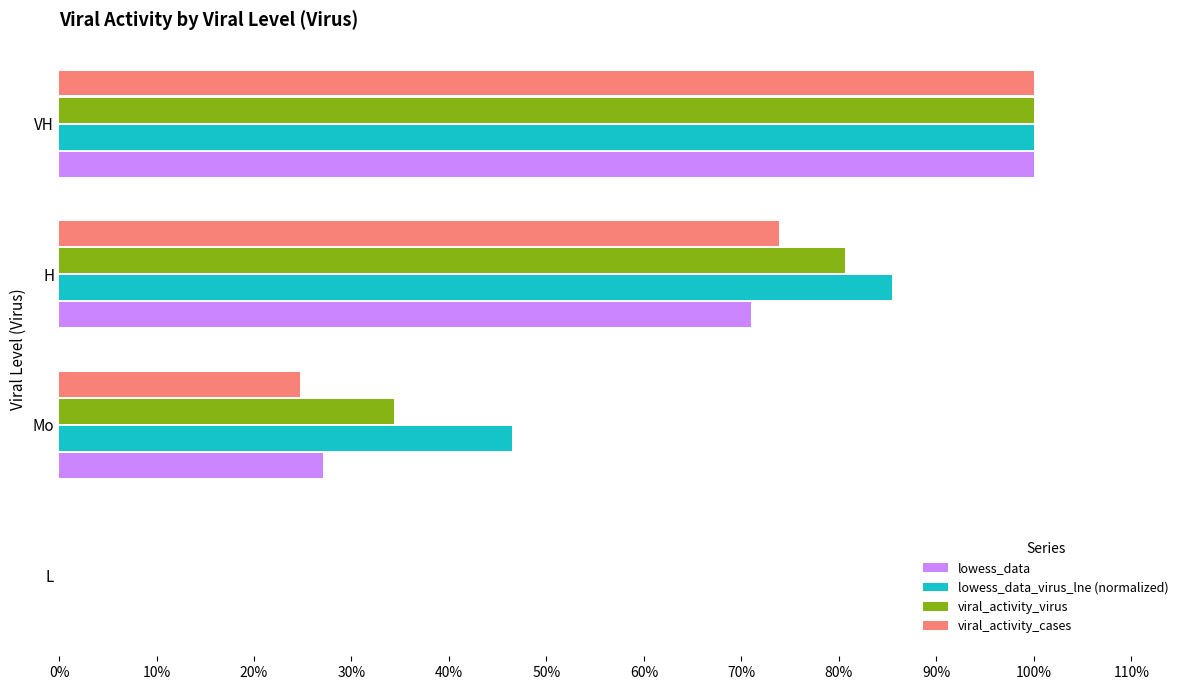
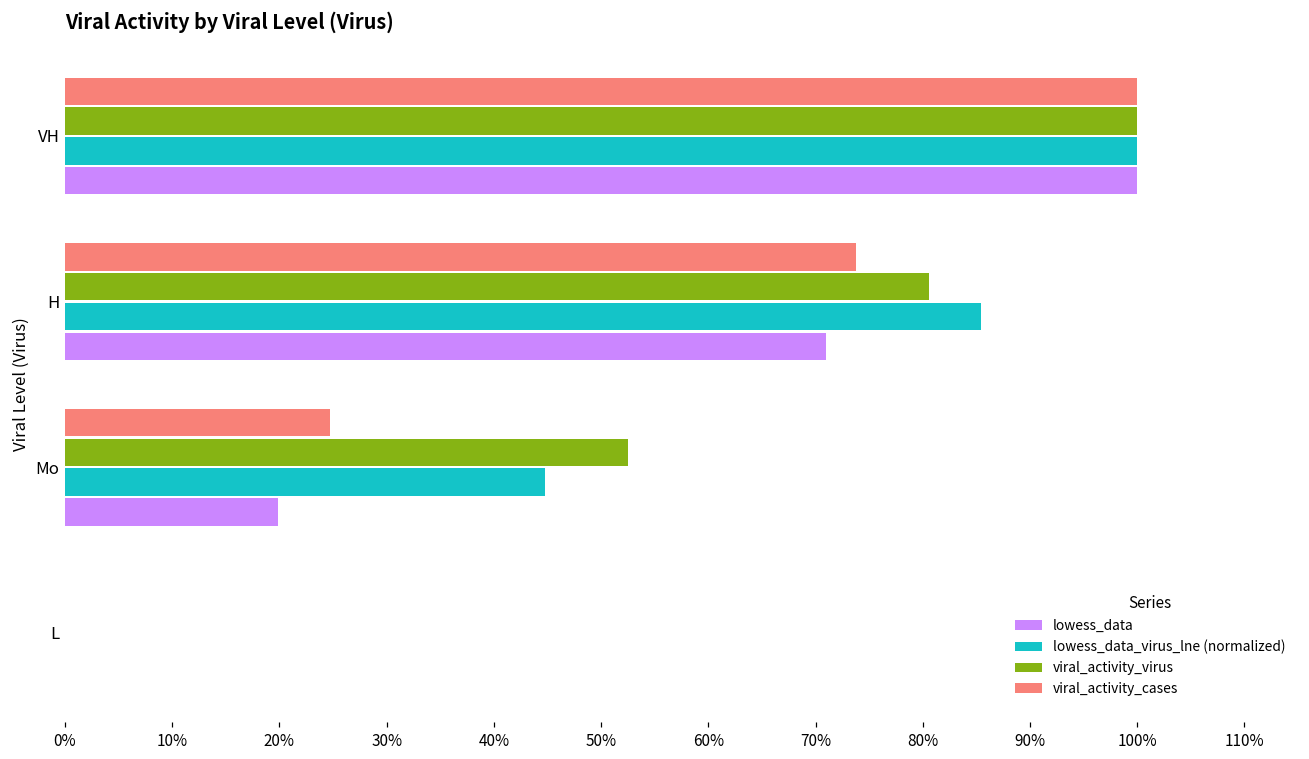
viral_activity_virus, Mo: 34% -> 52%
lowess_data_virus_lne (normalized), Mo: 46% -> 45%
lowess_data, Mo: 27% -> 20%
